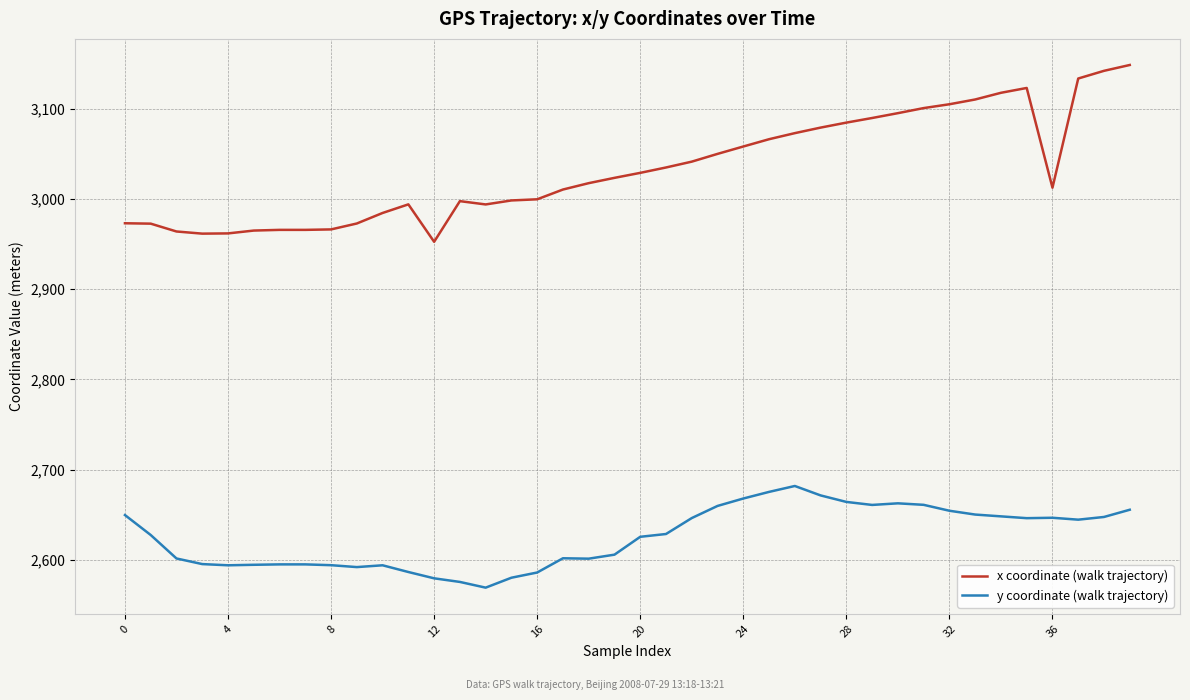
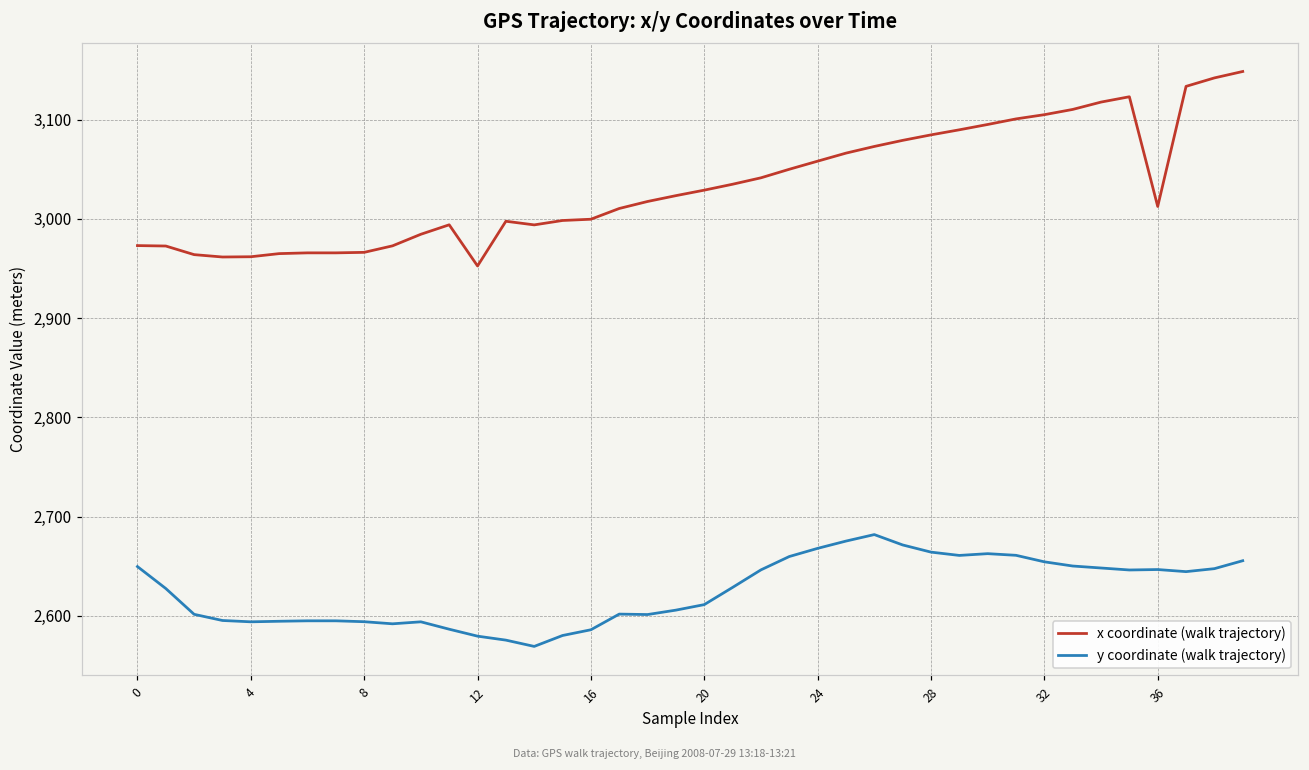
y coordinate (walk trajectory), 20: 2,630 -> 2,610
